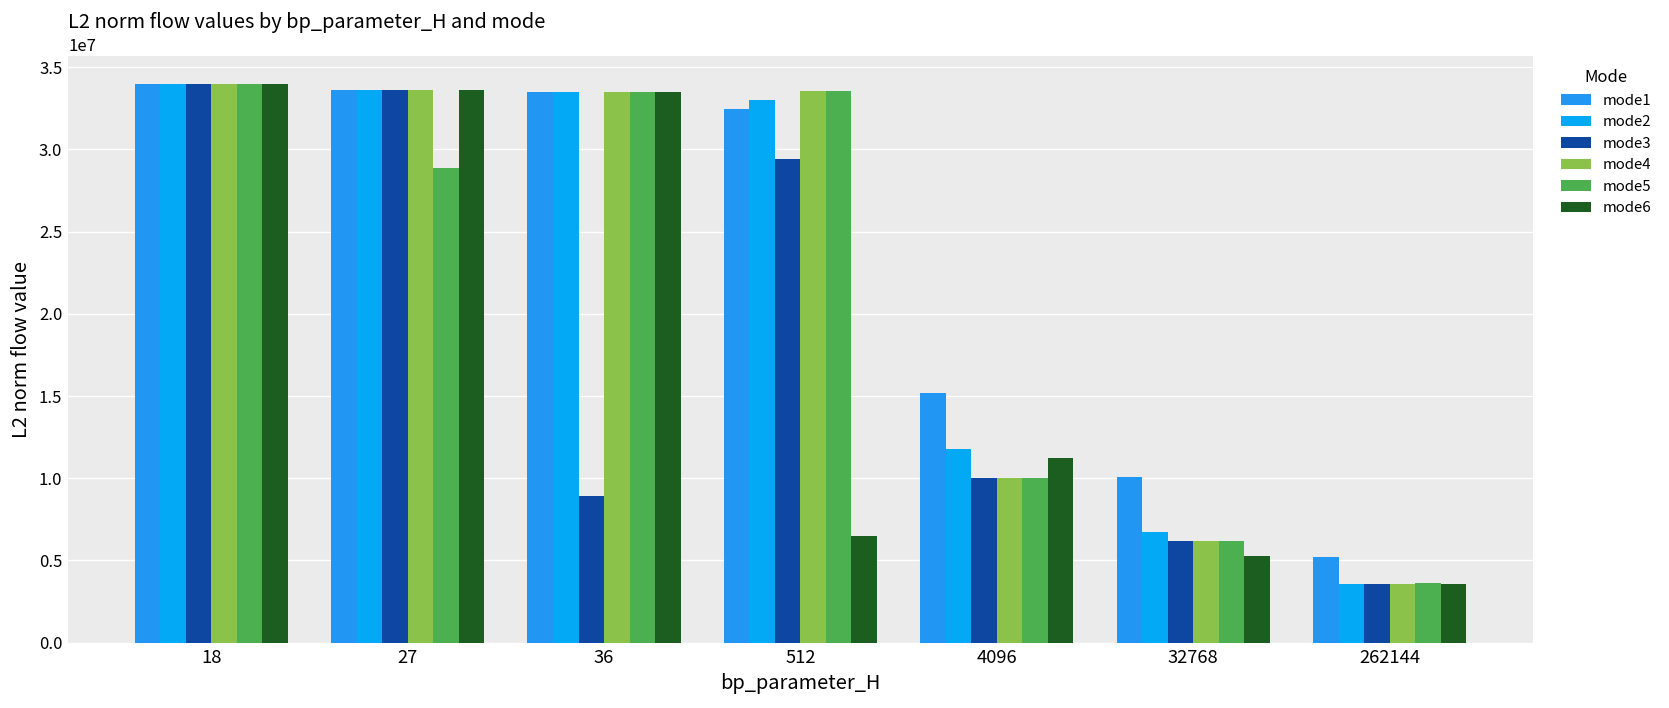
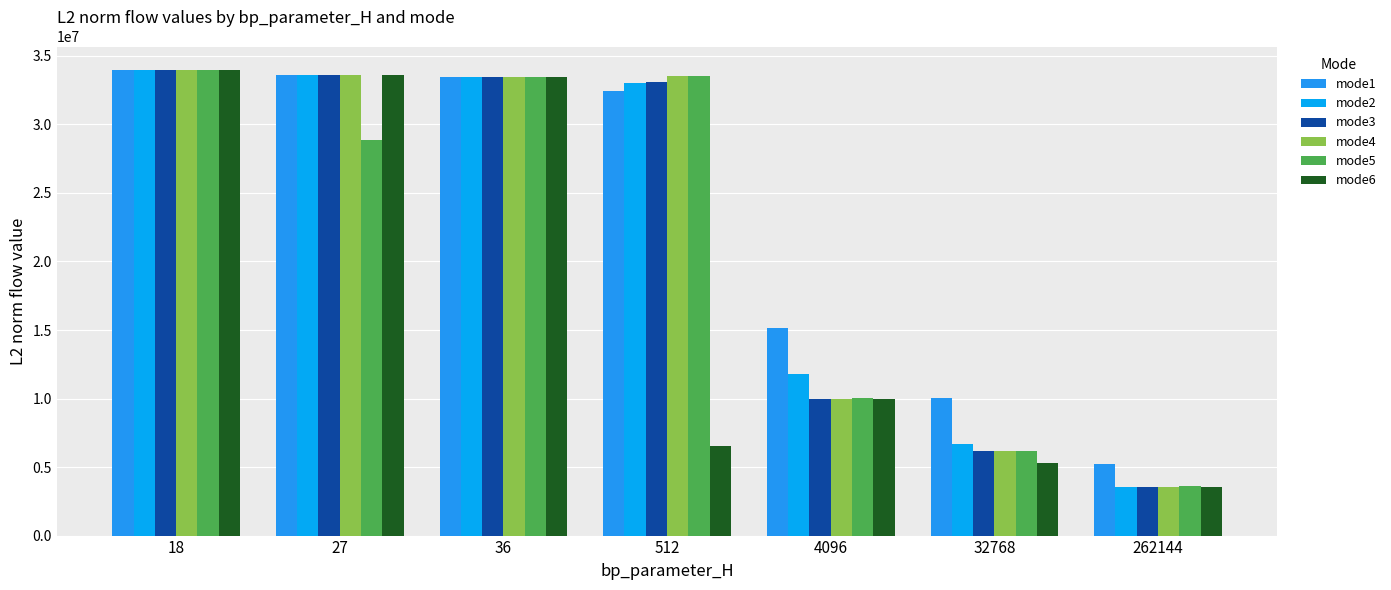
mode3, 36: 8900000 -> 33500000
mode3, 512: 29400000 -> 33100000
mode6, 4096: 11200000 -> 10000000
